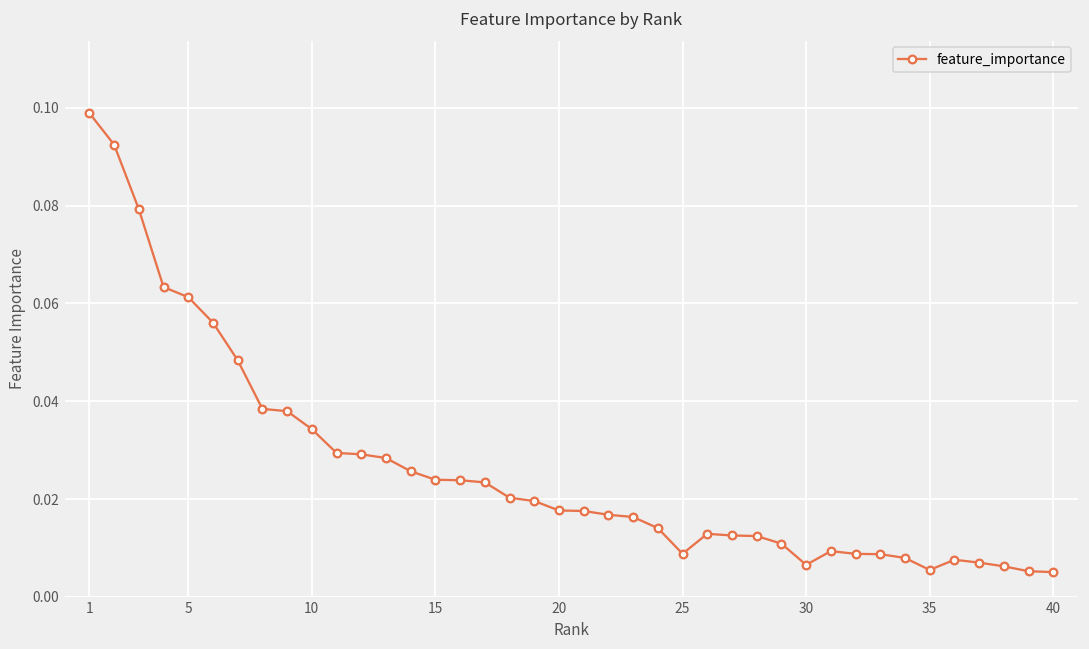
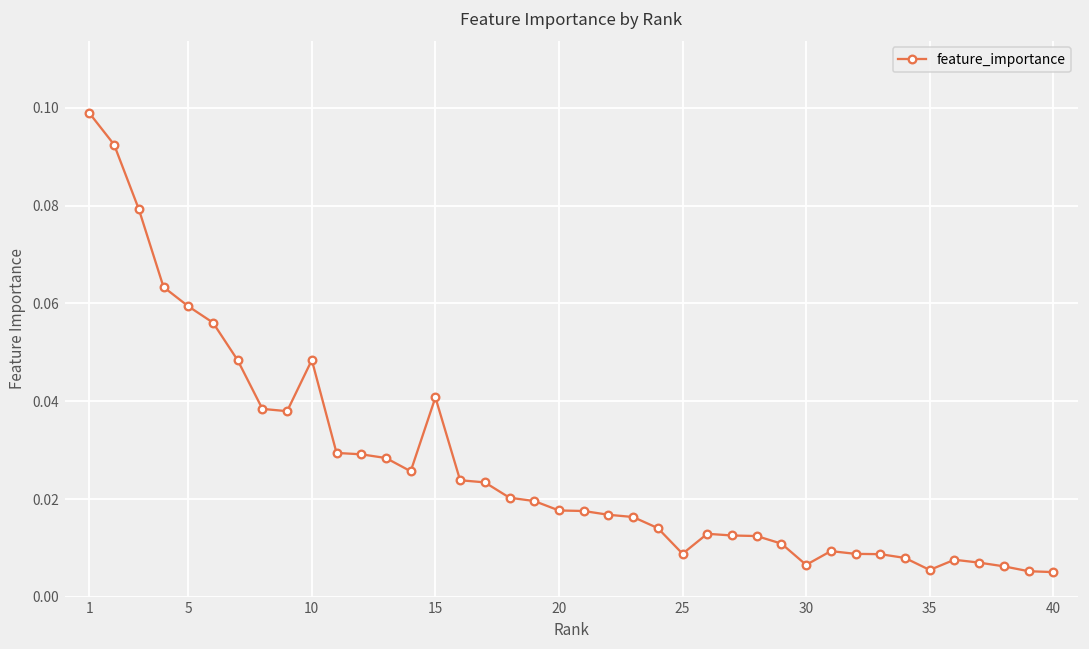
5: 0.061 -> 0.059
10: 0.034 -> 0.048
15: 0.024 -> 0.041
